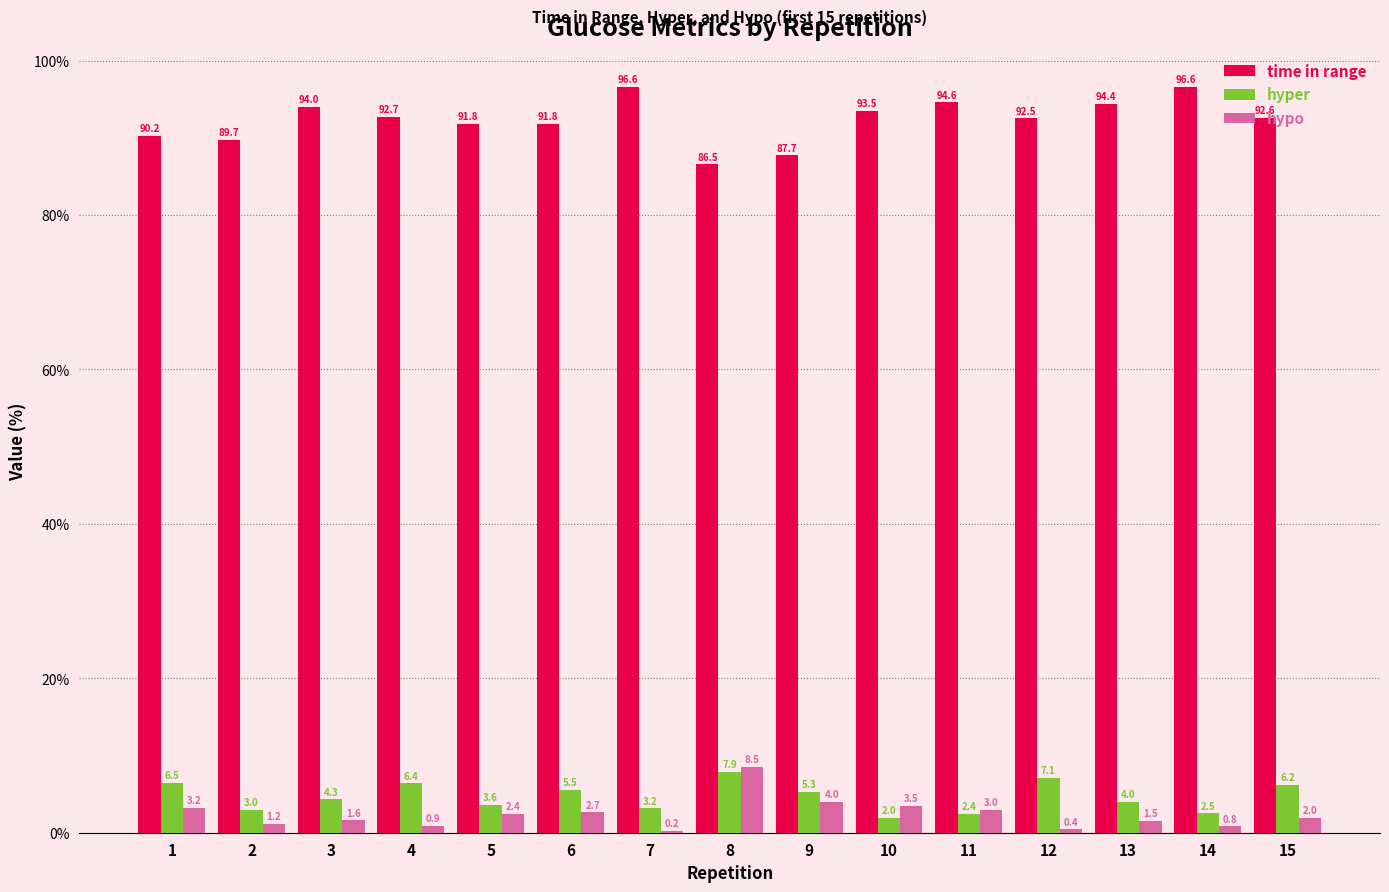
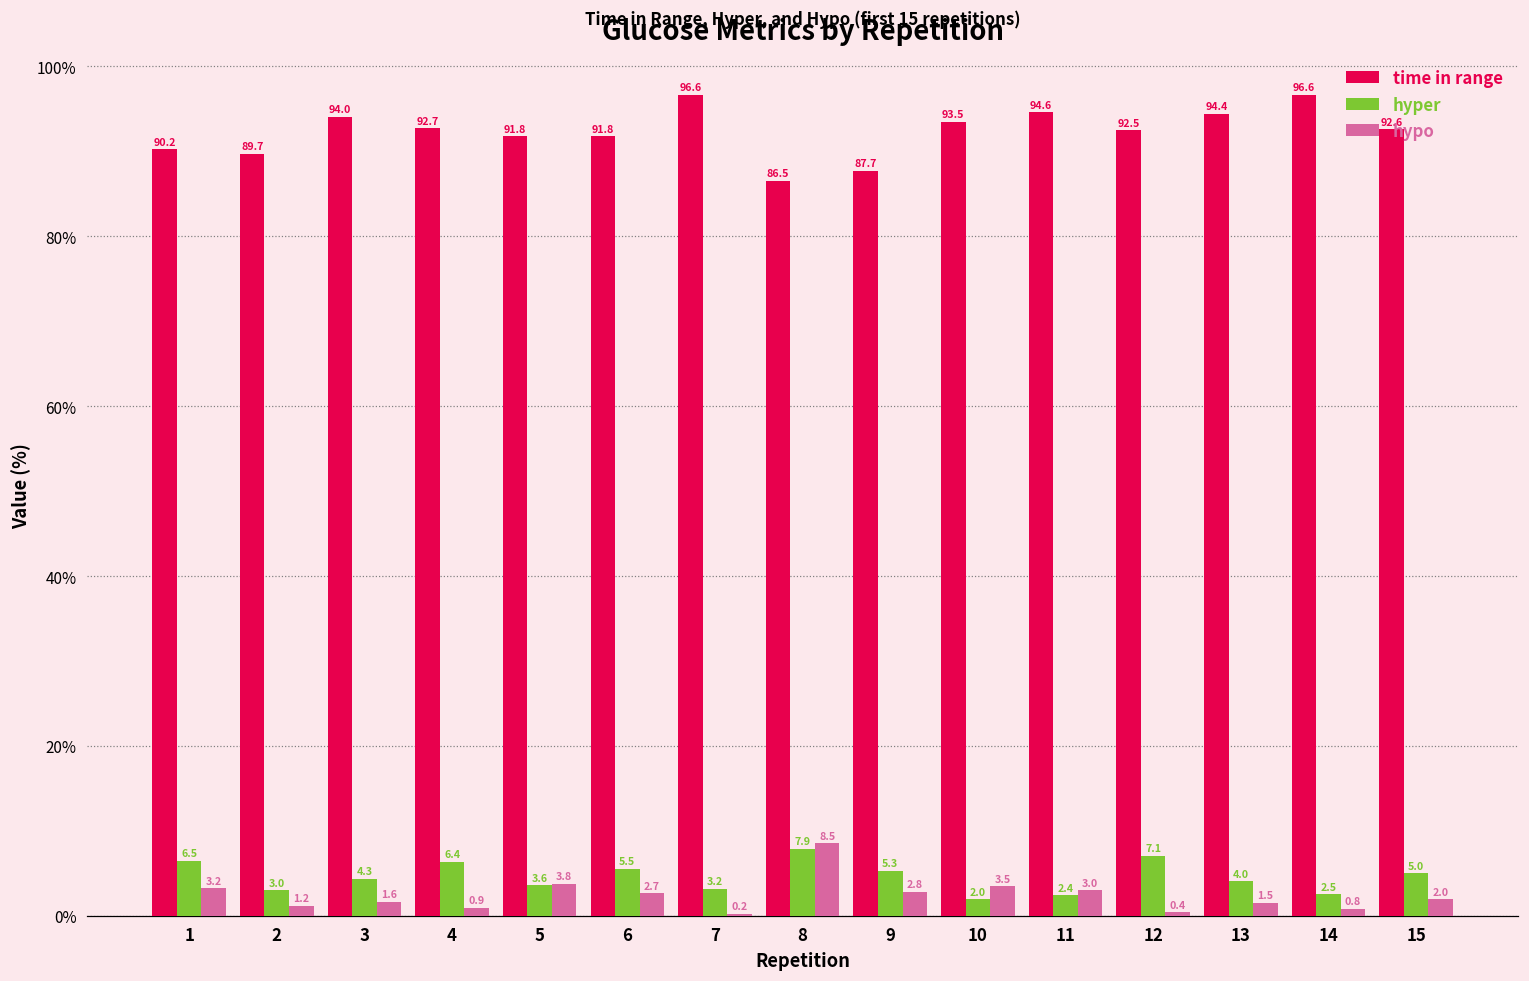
hypo, 5: 2.4 -> 3.8
hypo, 9: 4.0 -> 2.8
hyper, 15: 6.2 -> 5.0
